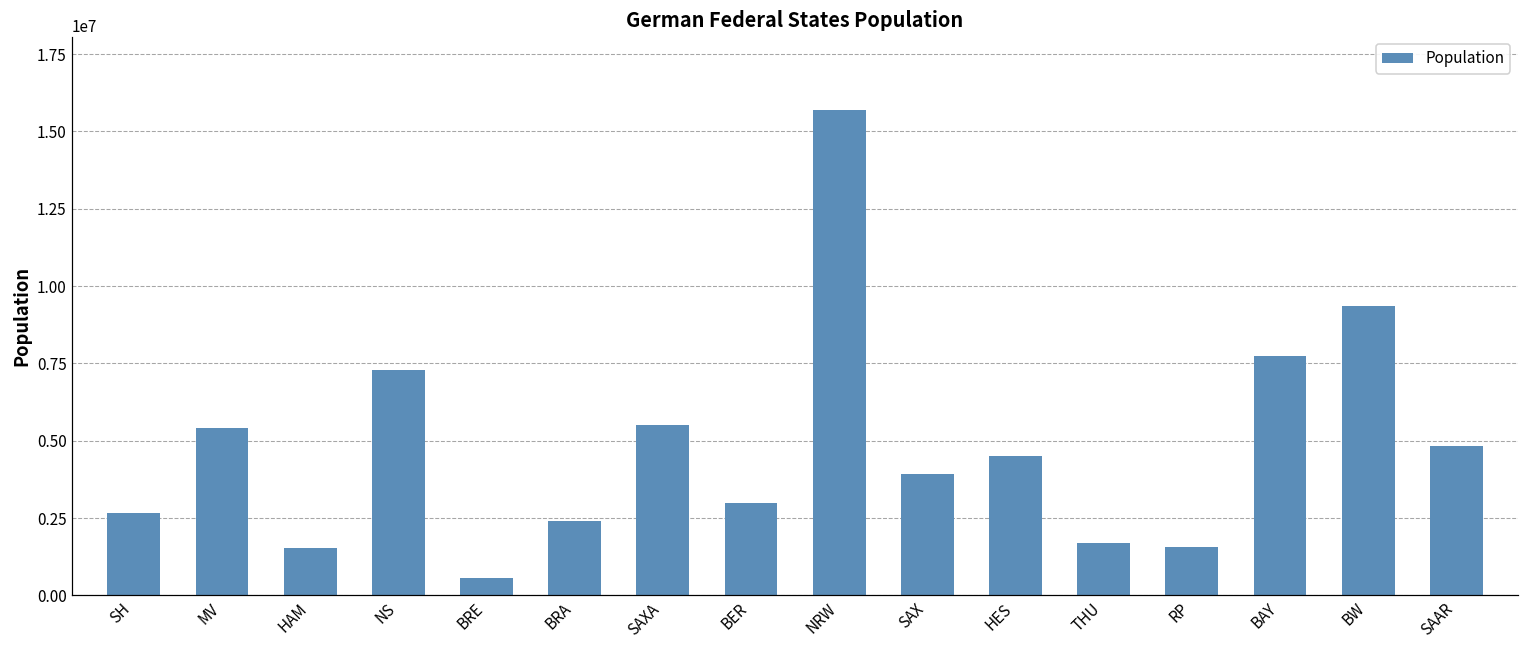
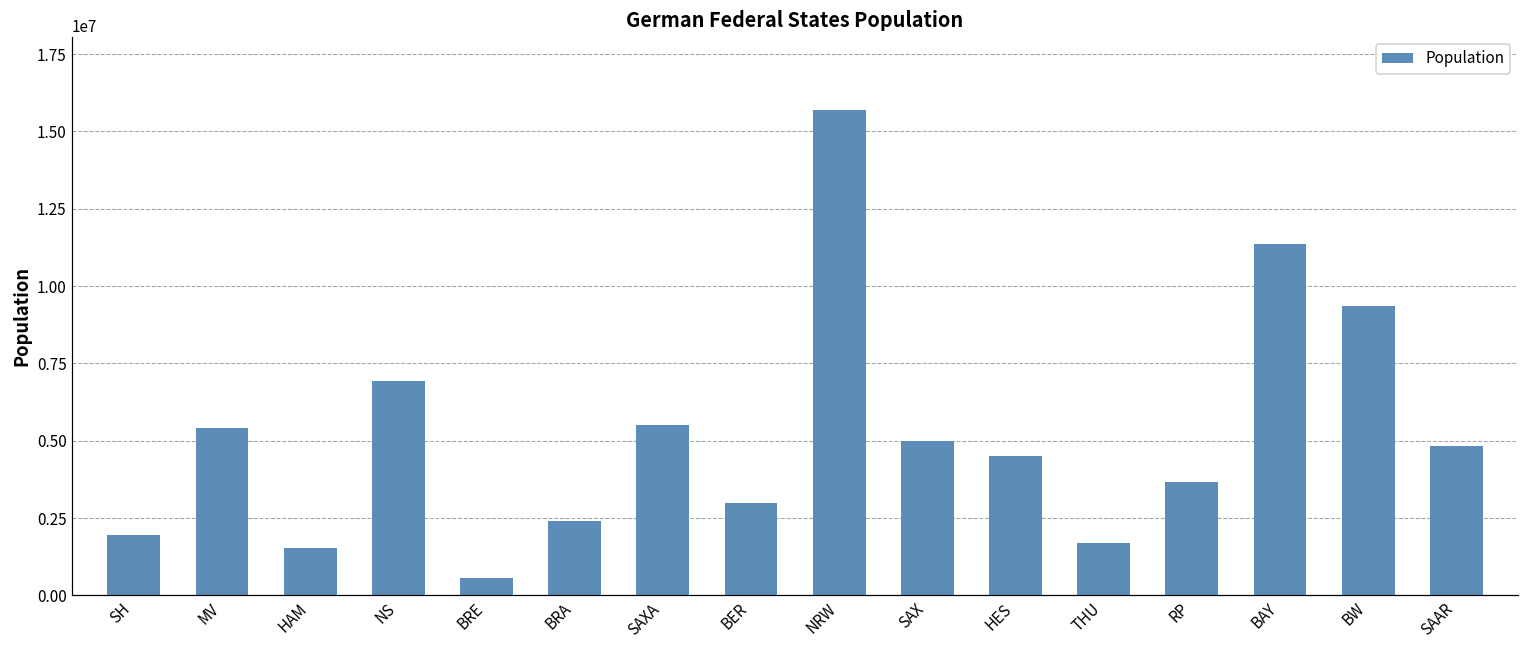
SH: 2700000 -> 1900000
NS: 7300000 -> 6900000
SAX: 3900000 -> 5000000
RP: 1600000 -> 3700000
BAY: 7700000 -> 11400000
